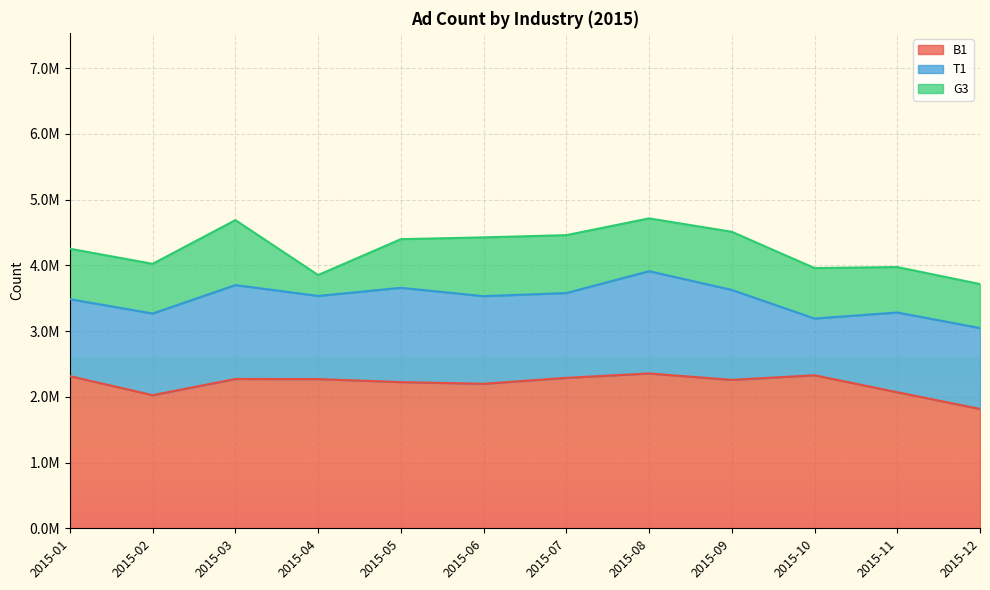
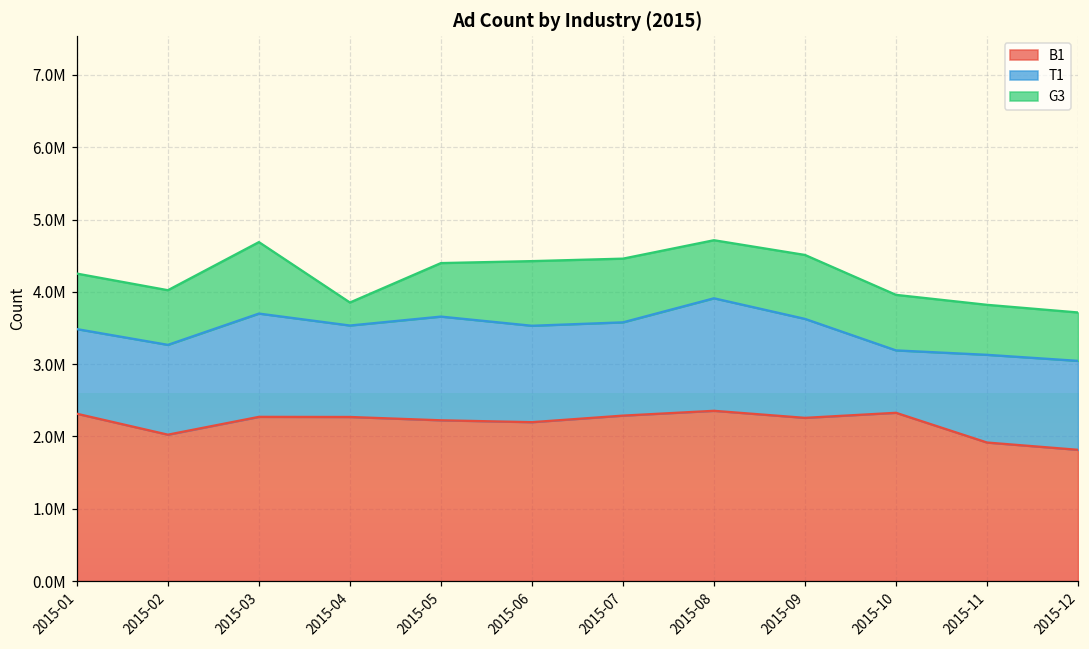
B1, 2015-11: 2100000 -> 1900000
